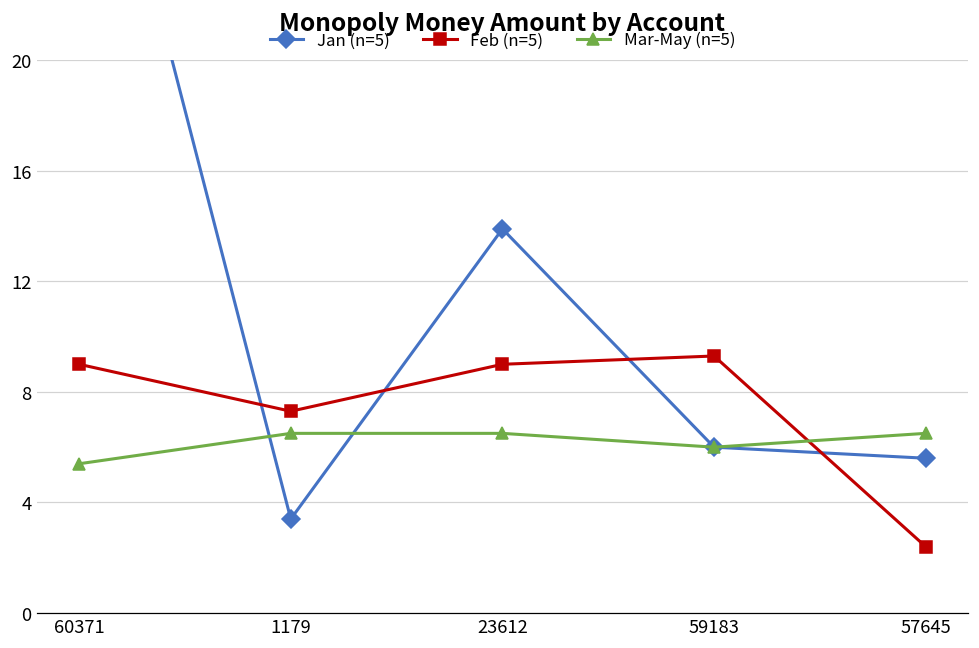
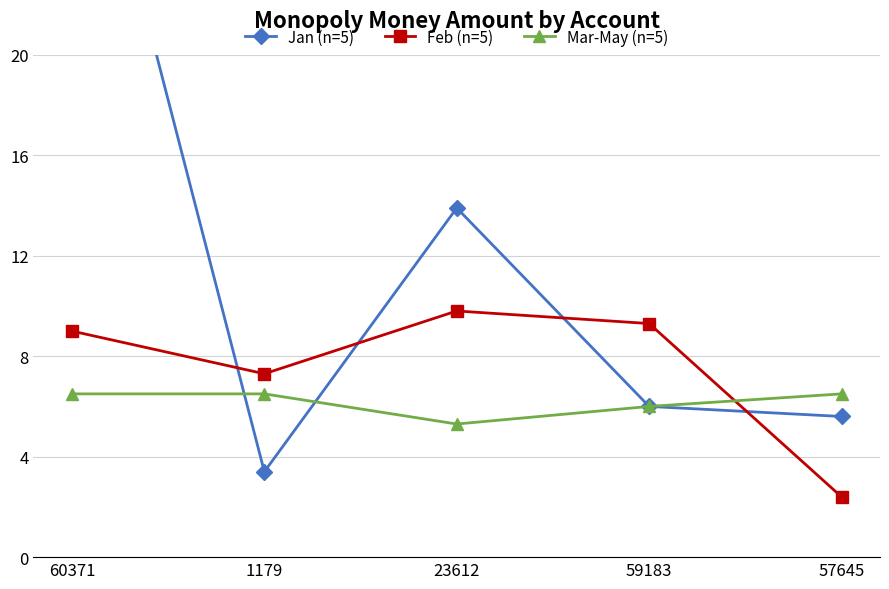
Mar-May (n=5), 60371: 5.4 -> 6.5
Feb (n=5), 23612: 9.0 -> 9.8
Mar-May (n=5), 23612: 6.5 -> 5.3
